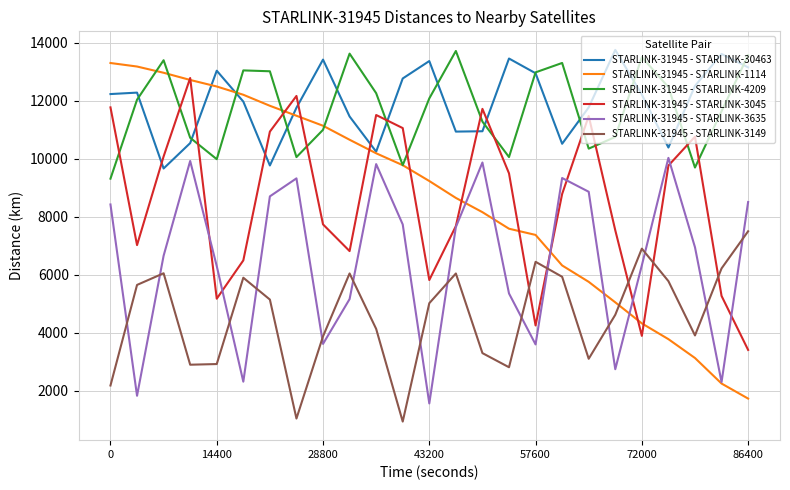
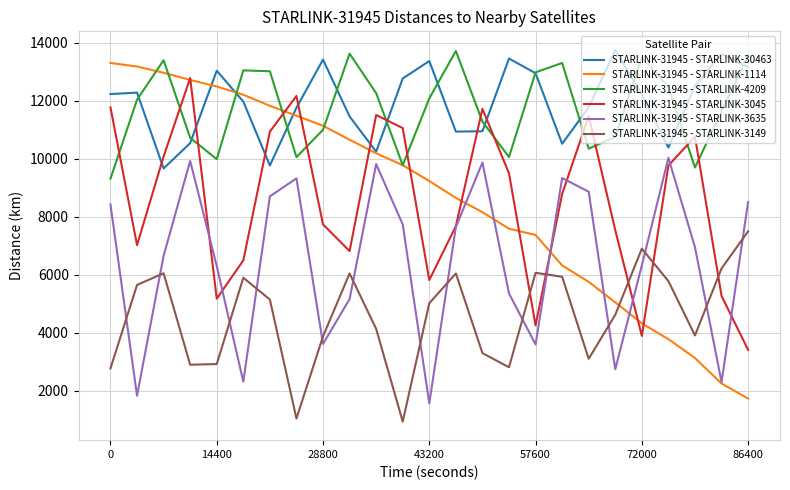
STARLINK-31945 - STARLINK-3149, 0: 2200 -> 2800
STARLINK-31945 - STARLINK-3149, 57600: 6400 -> 6100
